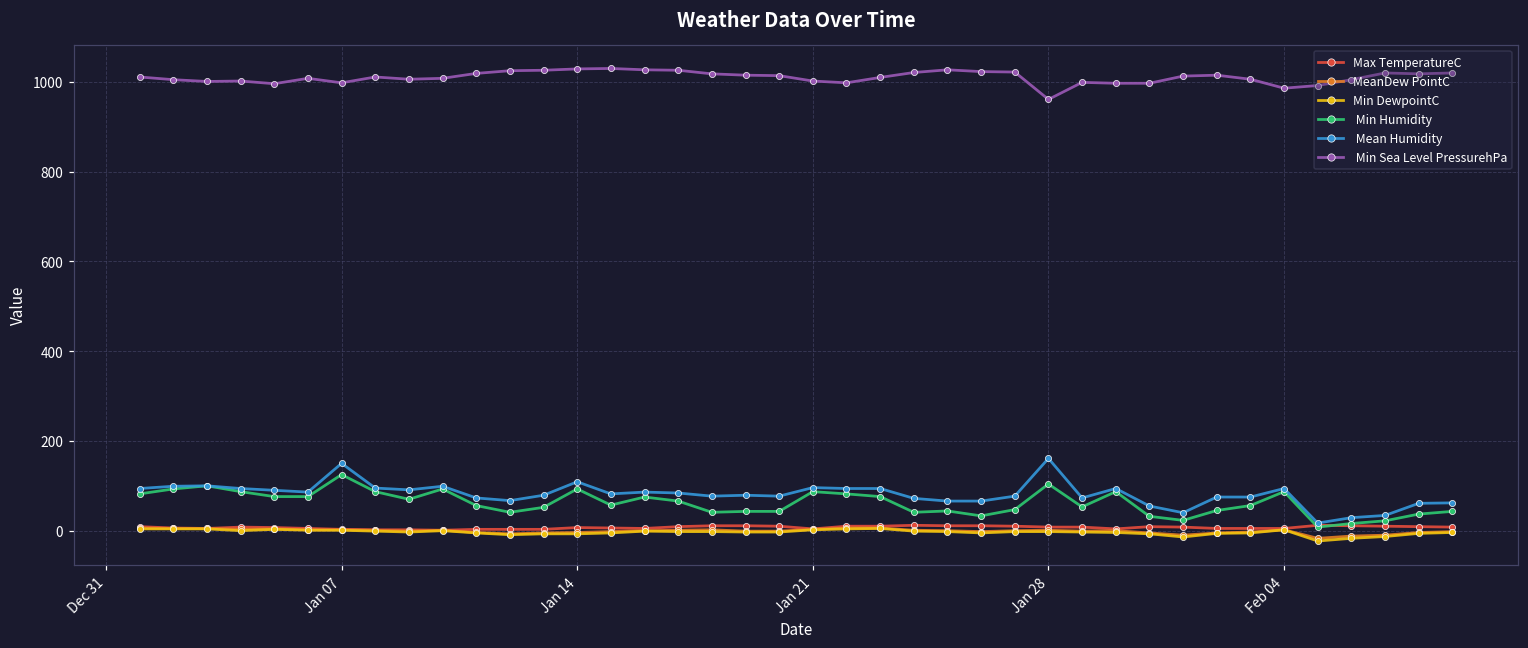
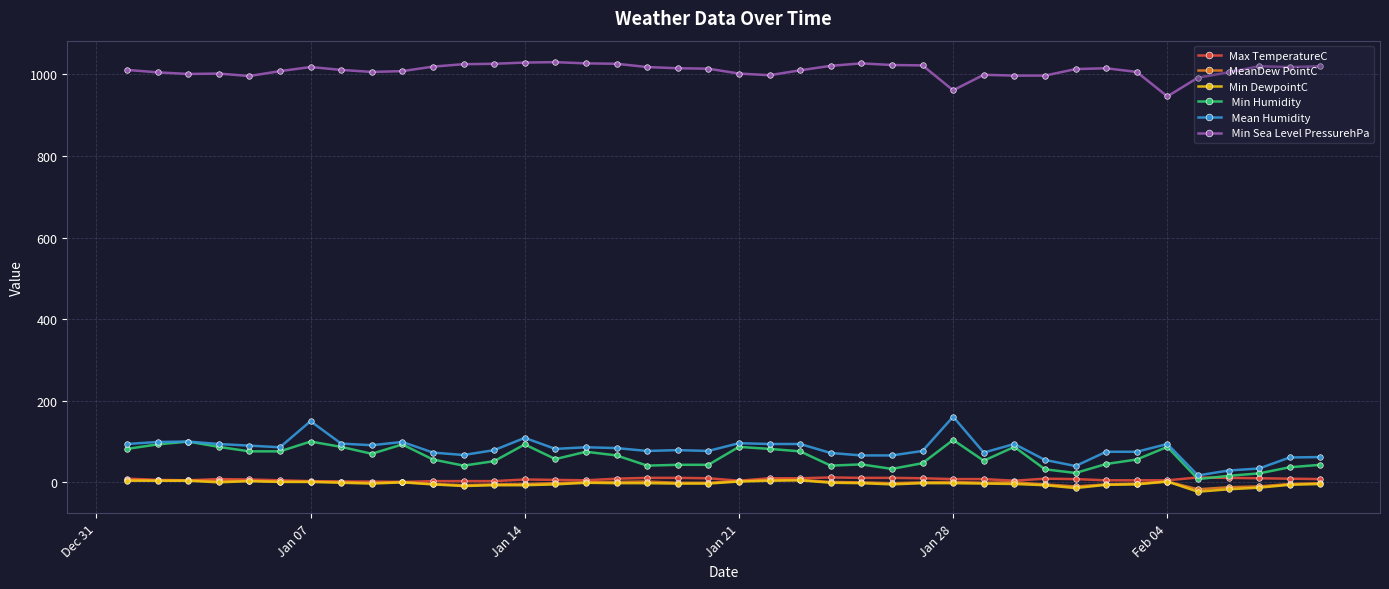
Min Humidity, Jan 07: 130 -> 100
Min Sea Level PressurehPa, Jan 07: 1000 -> 1020
Min Sea Level PressurehPa, Feb 04: 990 -> 950
